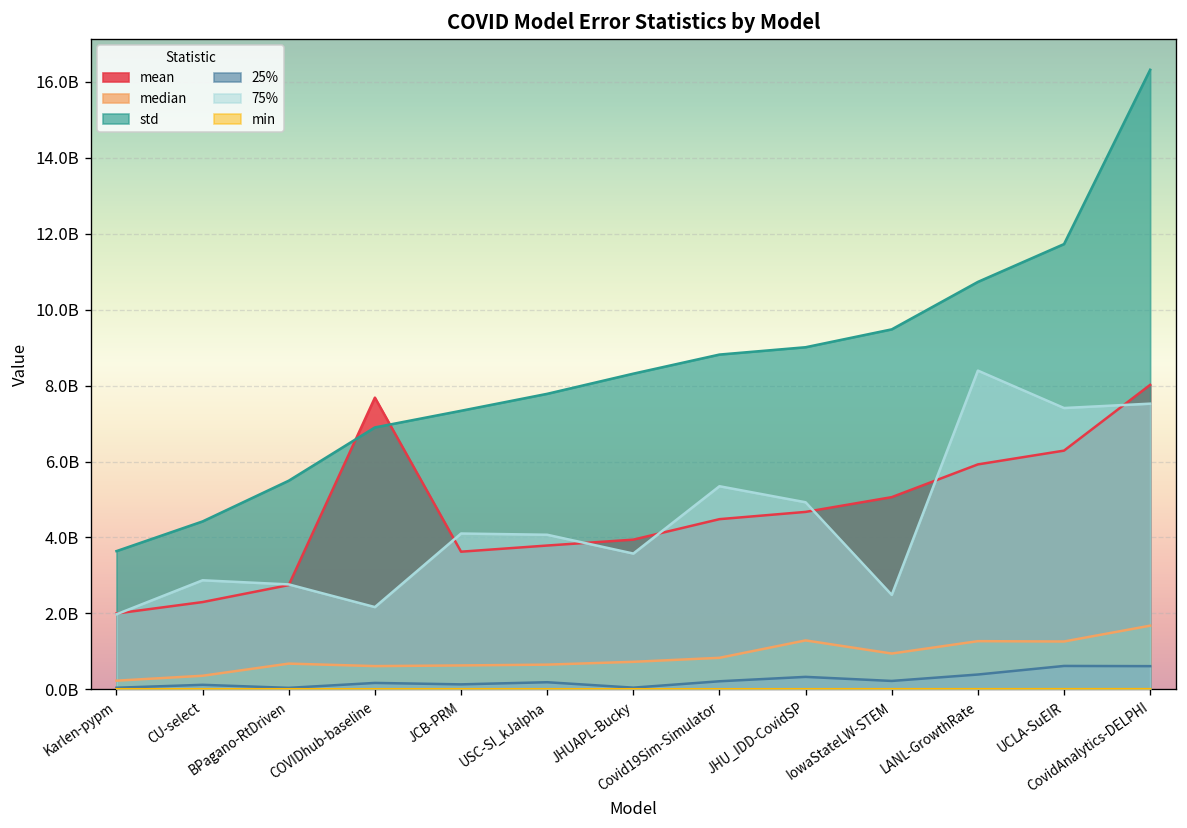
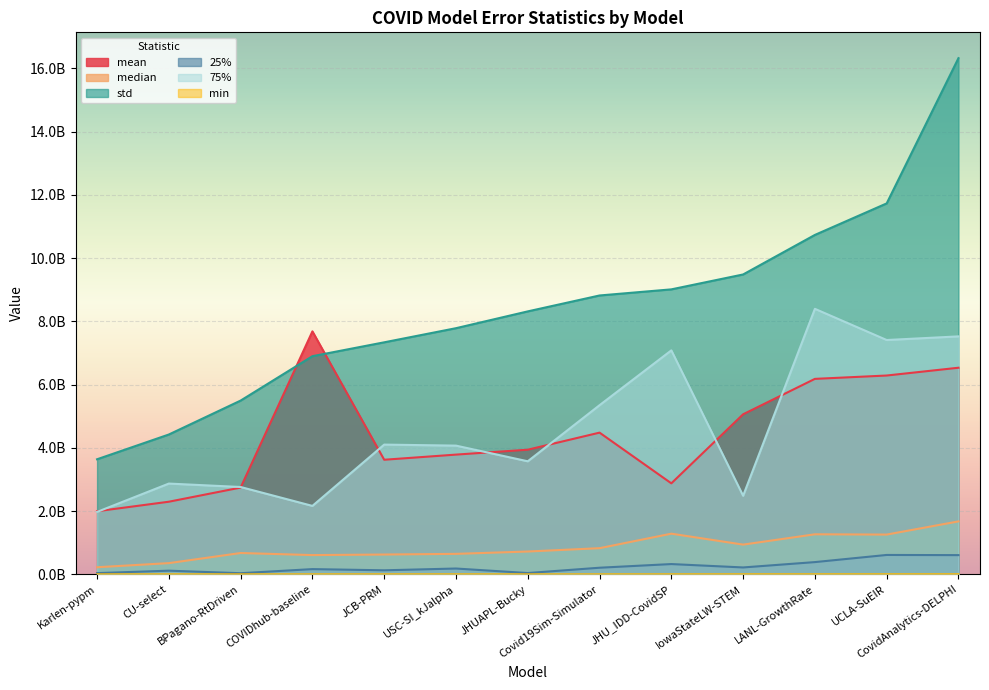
mean, JHU_IDD-CovidSP: 4700000000 -> 2900000000
75%, JHU_IDD-CovidSP: 4900000000 -> 7100000000
mean, LANL-GrowthRate: 5900000000 -> 6200000000
mean, CovidAnalytics-DELPHI: 8000000000 -> 6500000000
